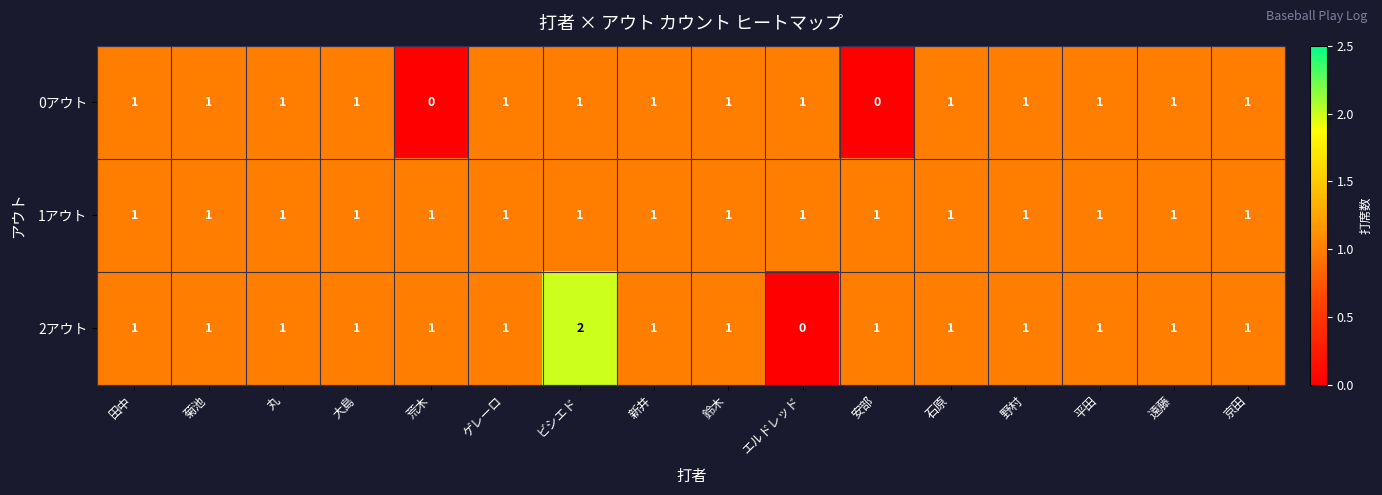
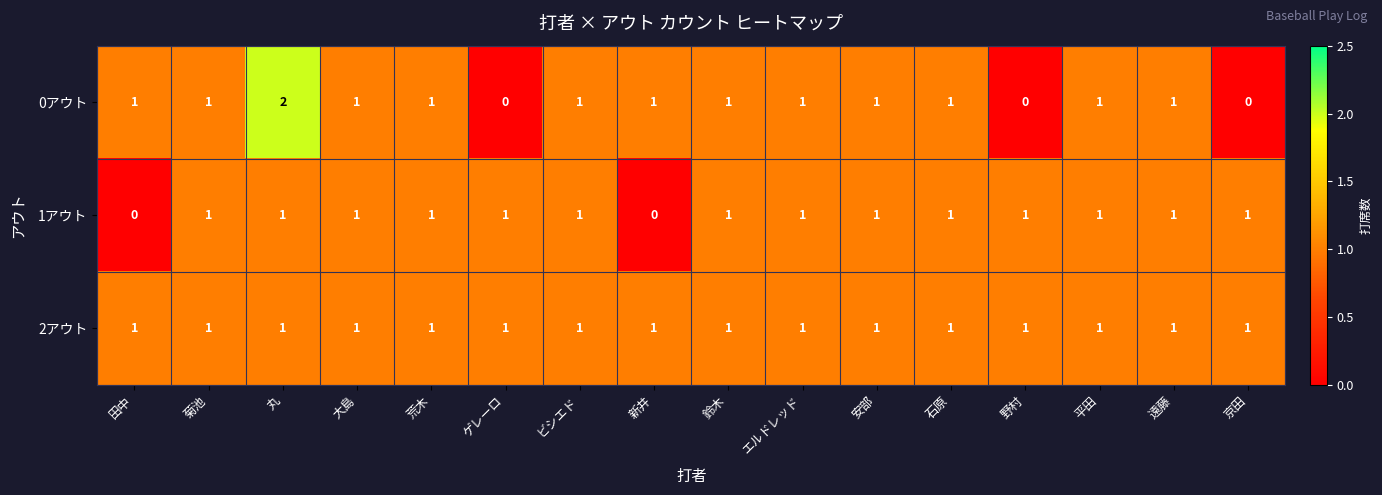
0アウト, 丸: 1 -> 2
0アウト, 荒木: 0 -> 1
0アウト, ゲレーロ: 1 -> 0
0アウト, 安部: 0 -> 1
0アウト, 野村: 1 -> 0
0アウト, 京田: 1 -> 0
1アウト, 田中: 1 -> 0
1アウト, 新井: 1 -> 0
2アウト, ビシエド: 2 -> 1
2アウト, エルドレッド: 0 -> 1
